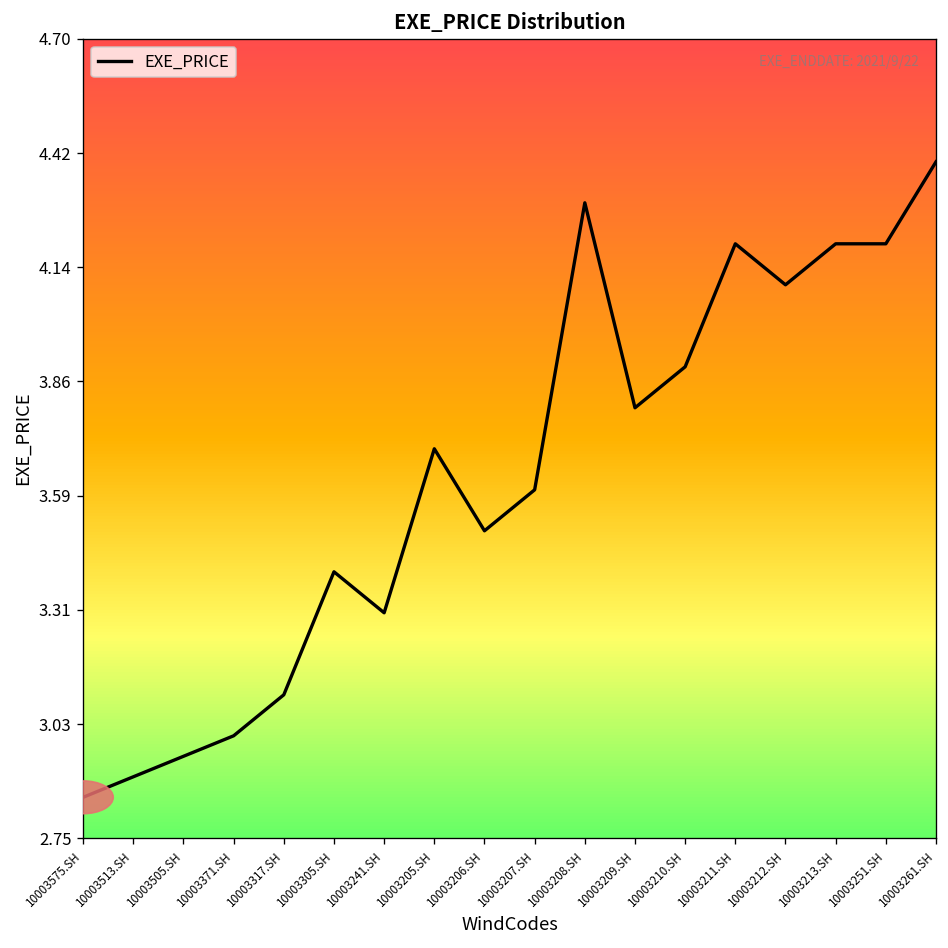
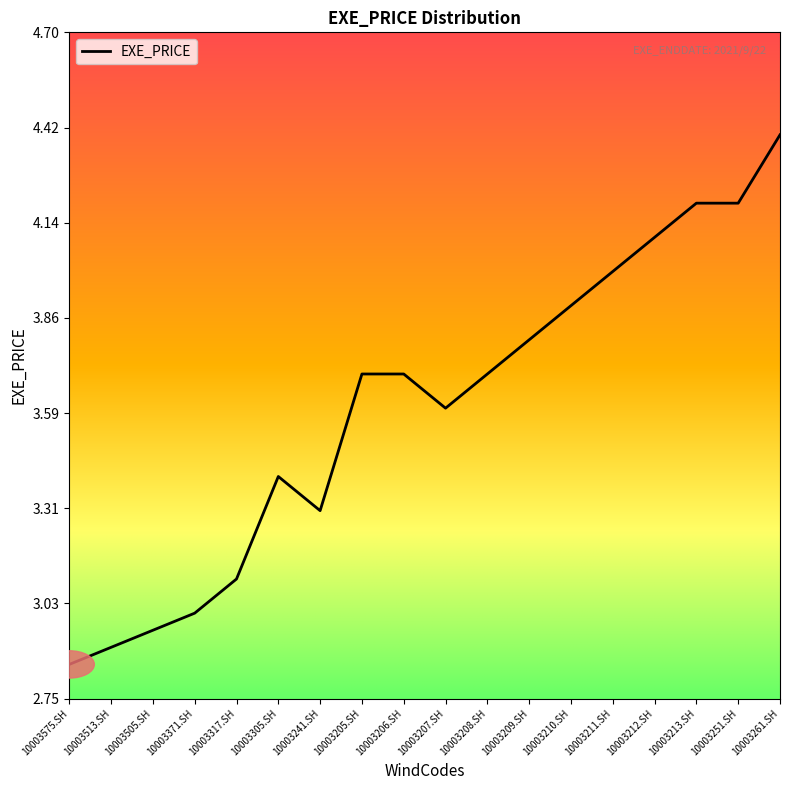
10003206.SH: 3.5 -> 3.7
10003208.SH: 4.3 -> 3.7
10003211.SH: 4.2 -> 4.0
